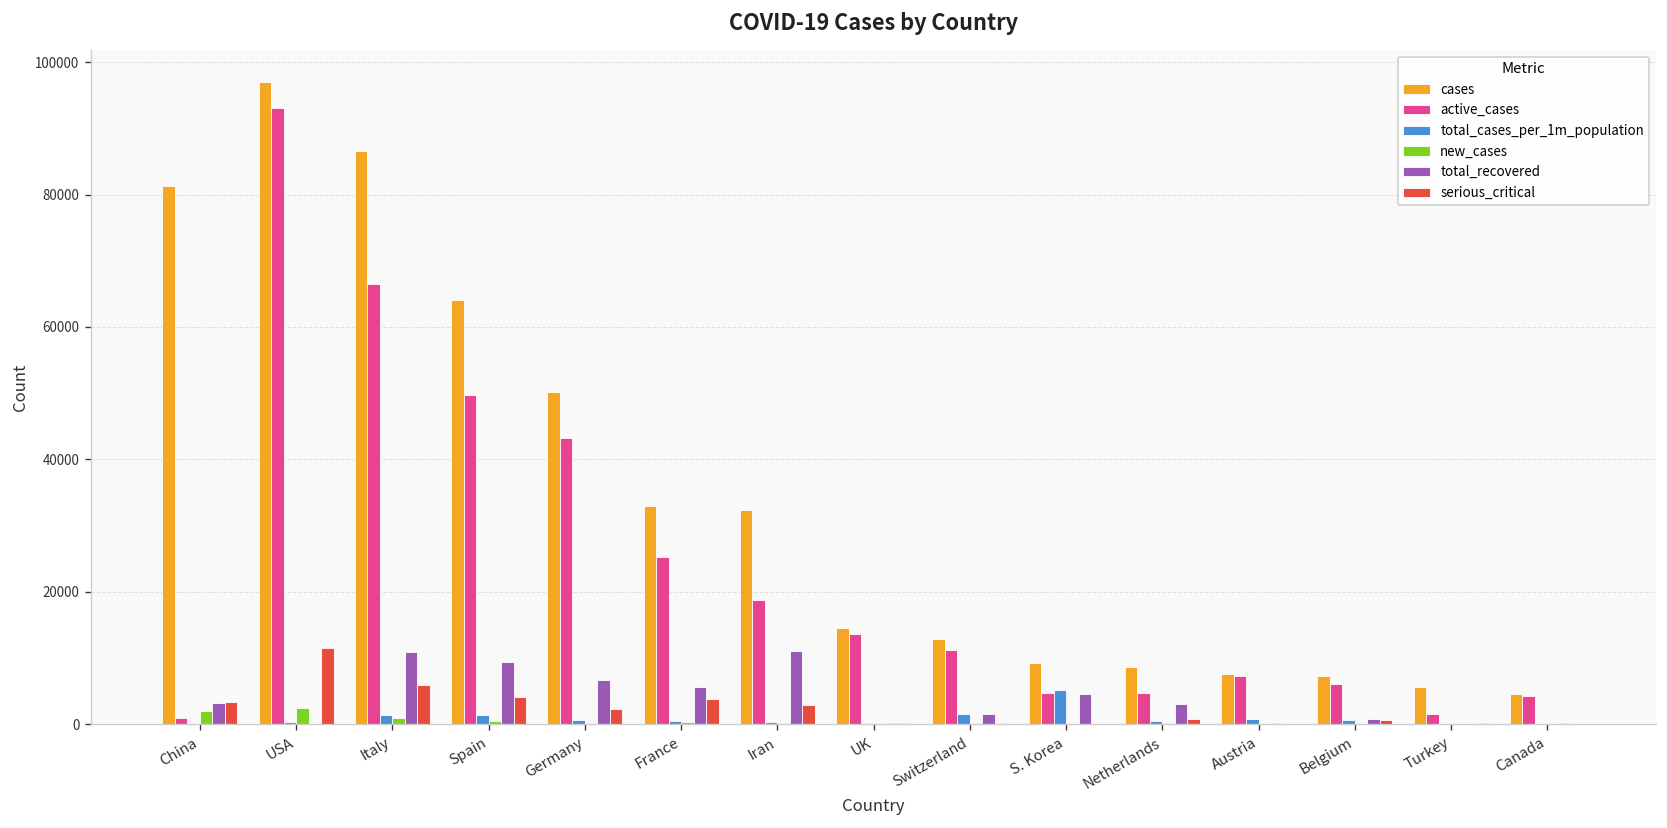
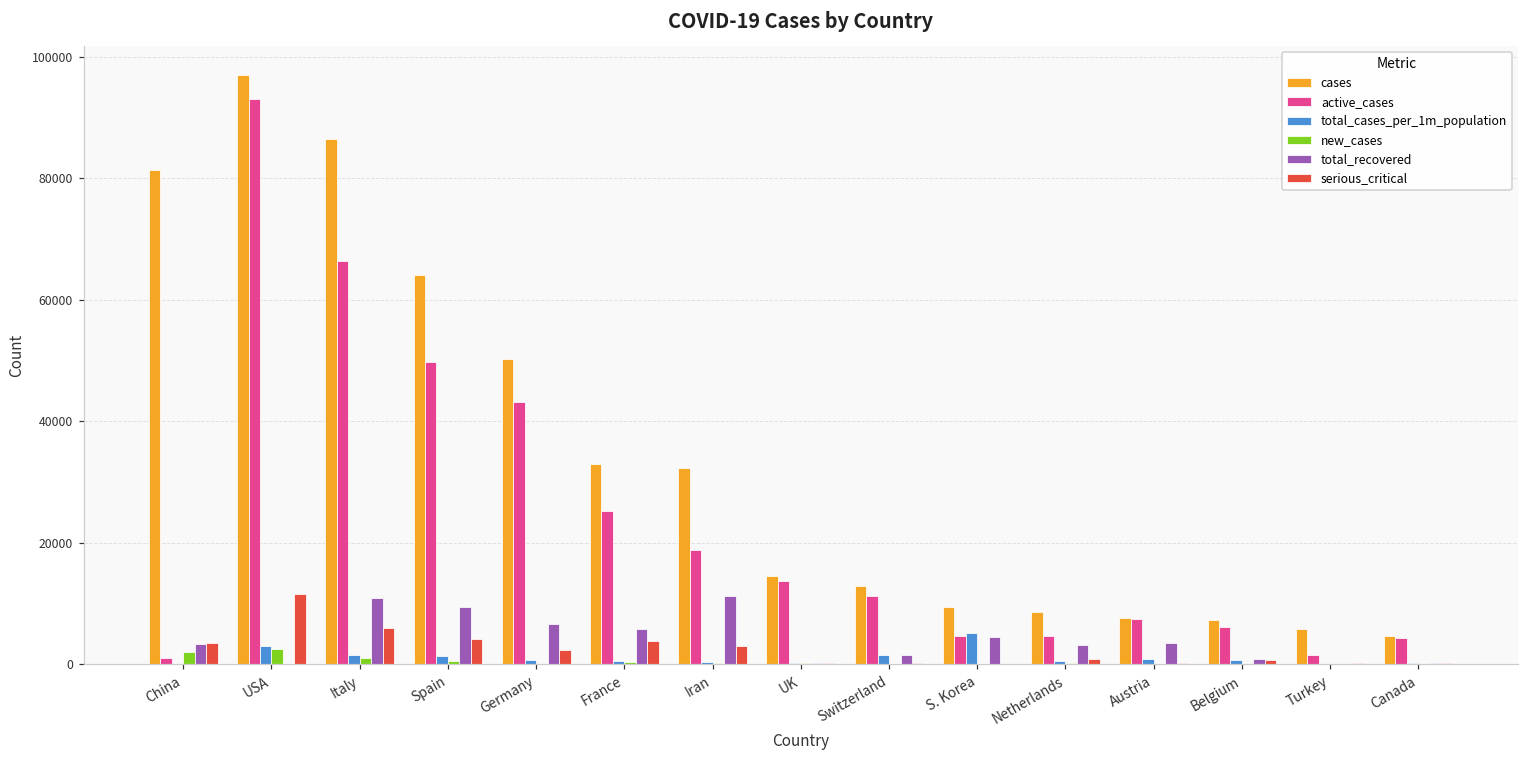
total_cases_per_1m_population, USA: 0 -> 3000
total_recovered, Austria: 0 -> 3000
